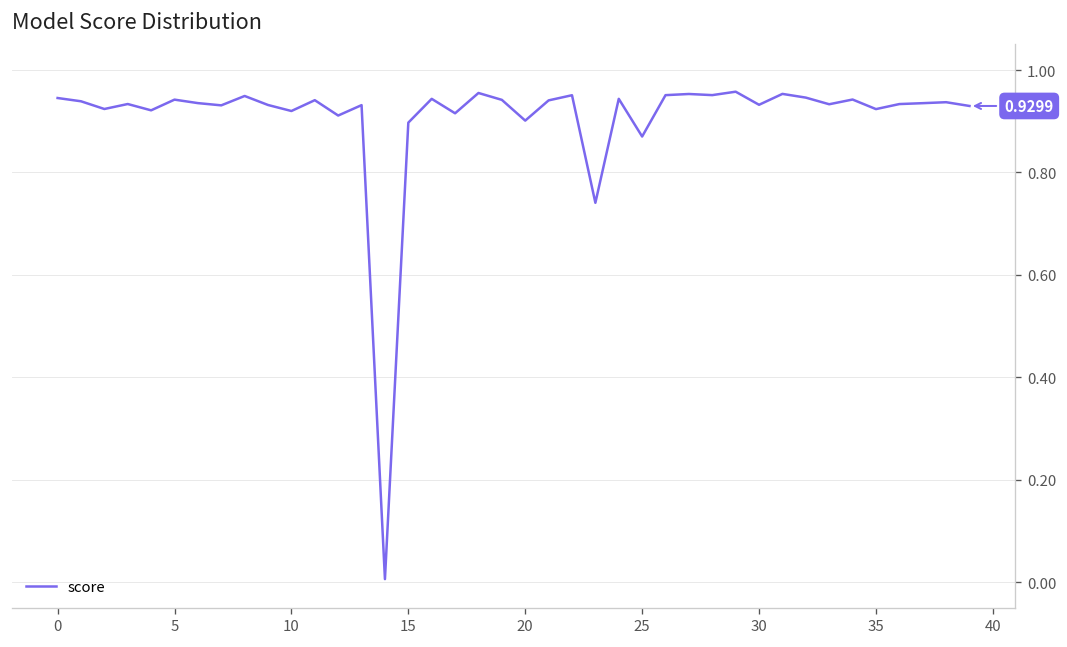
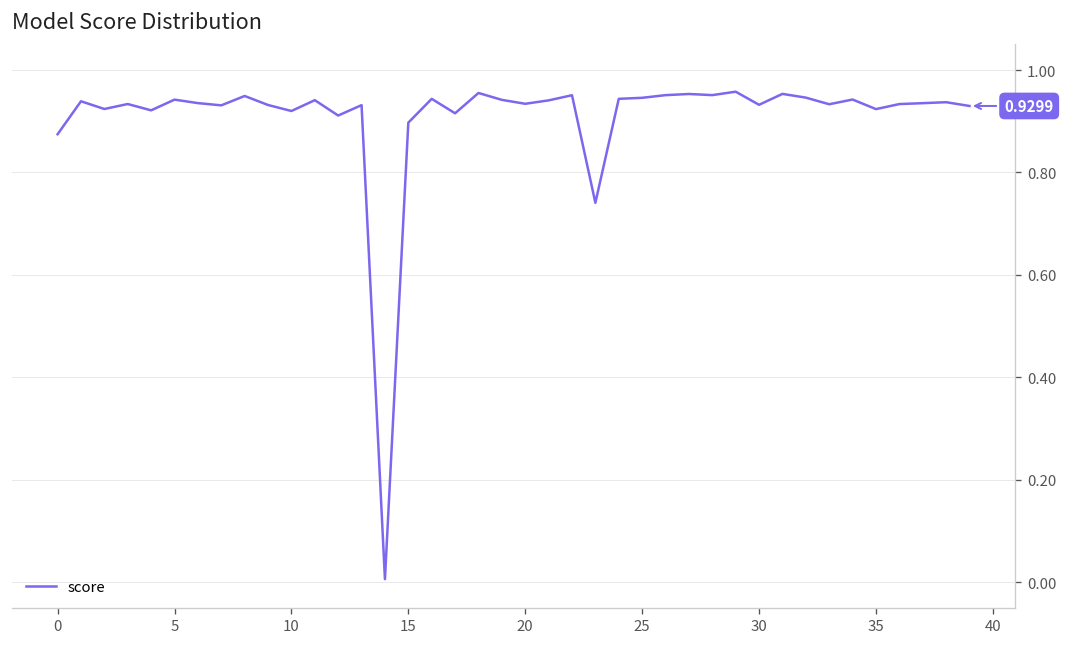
0: 0.95 -> 0.87
20: 0.90 -> 0.93
25: 0.87 -> 0.95
